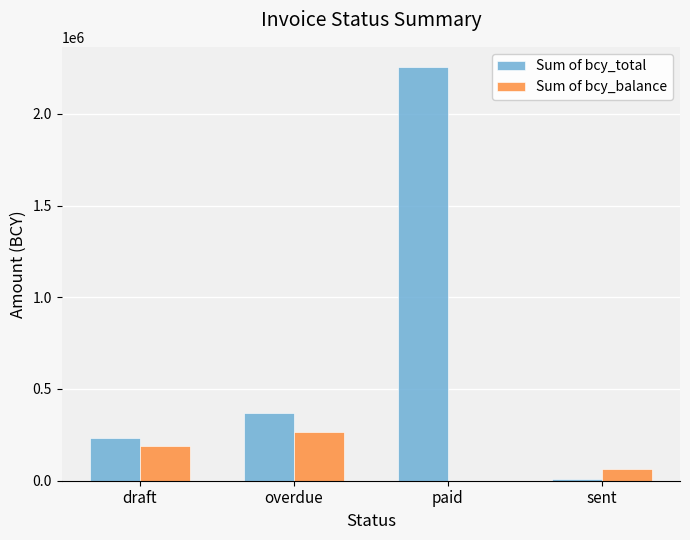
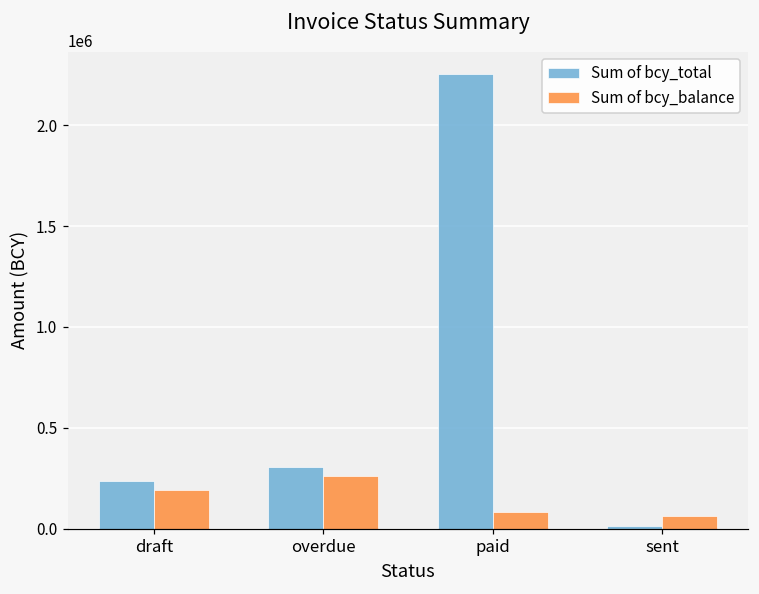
Sum of bcy_total, overdue: 370000 -> 310000
Sum of bcy_balance, paid: 0 -> 80000
